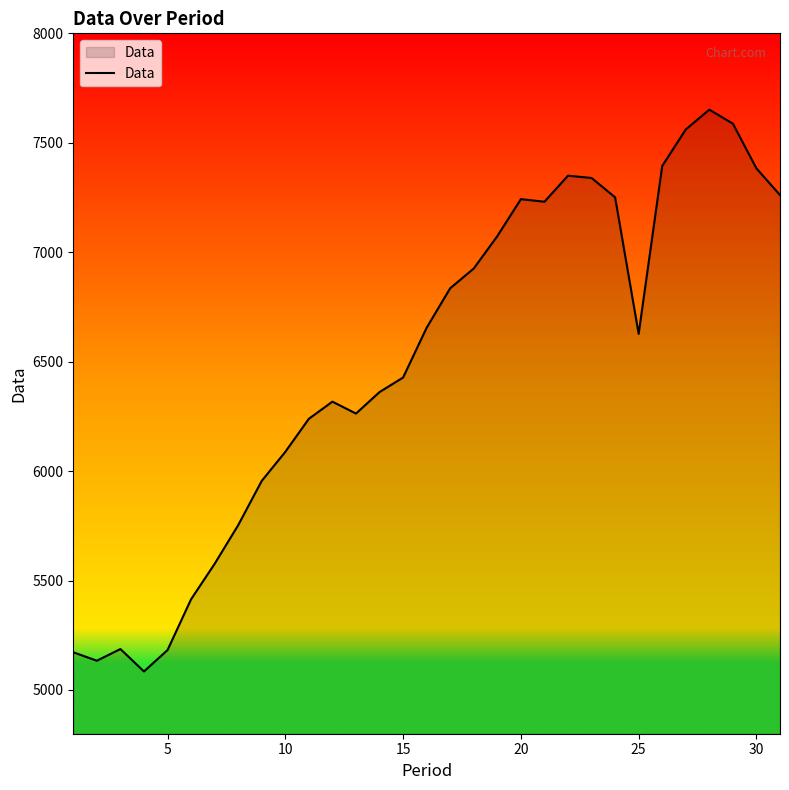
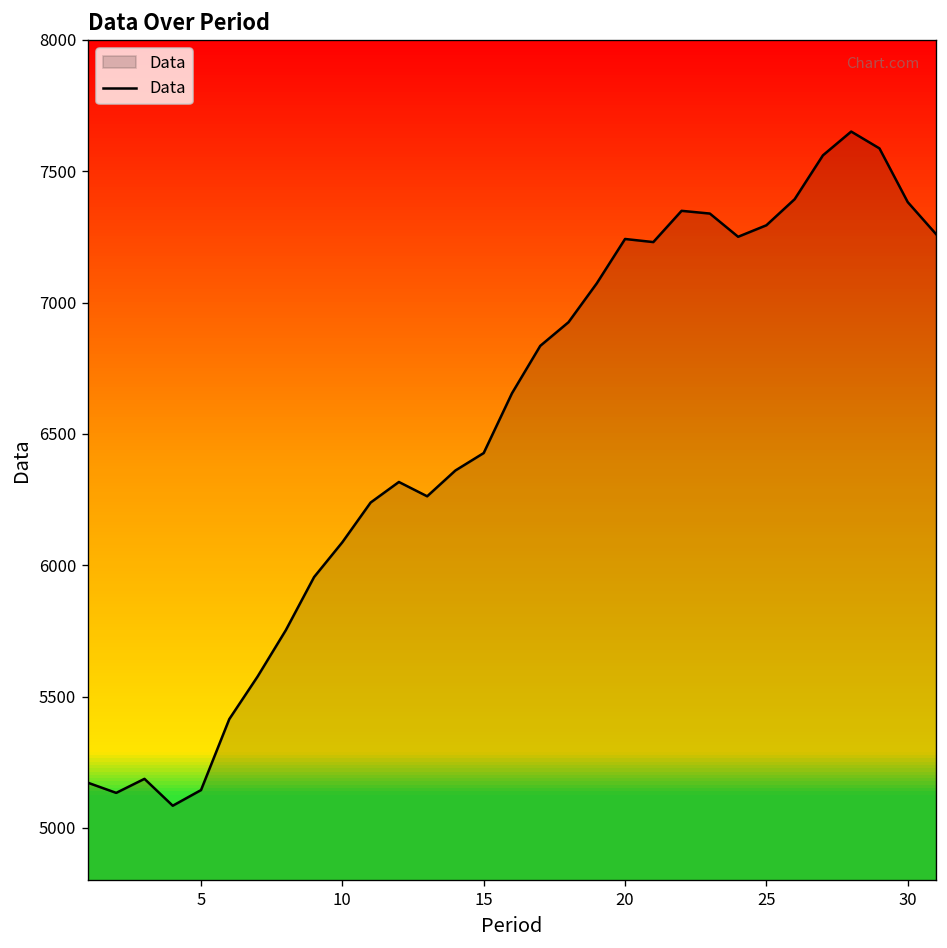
5: 5180 -> 5140
25: 6630 -> 7290
